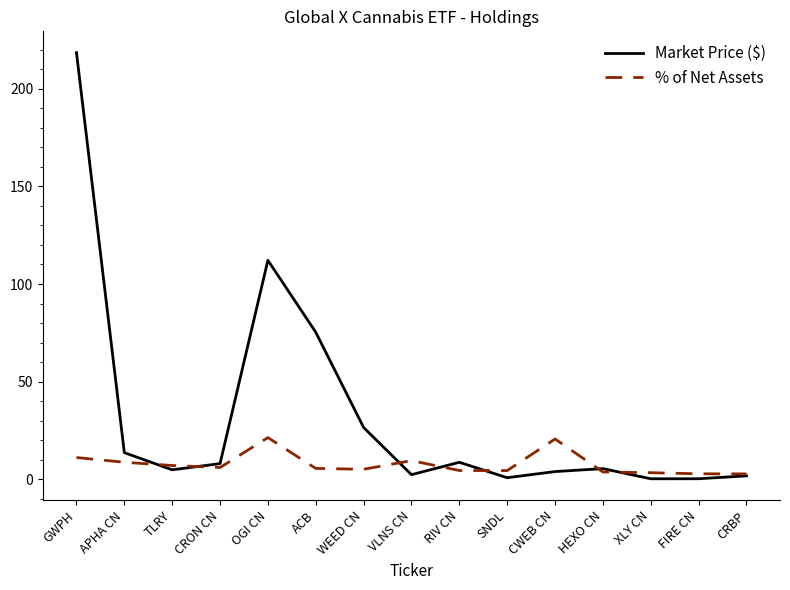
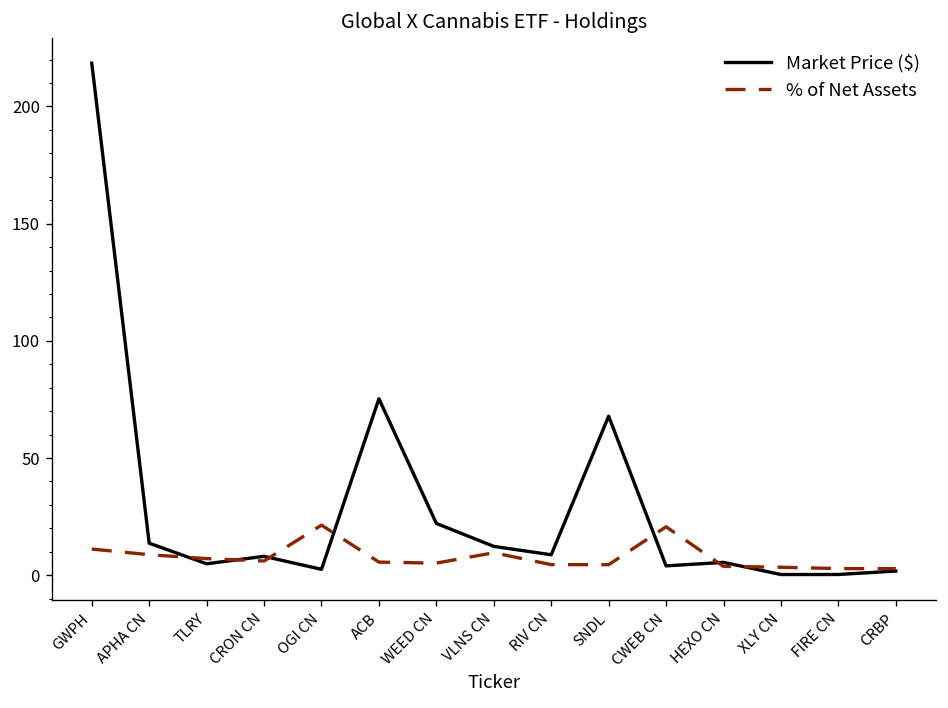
Market Price ($), OGI CN: 112 -> 3
Market Price ($), WEED CN: 27 -> 22
Market Price ($), VLNS CN: 2 -> 12
Market Price ($), SNDL: 1 -> 68
